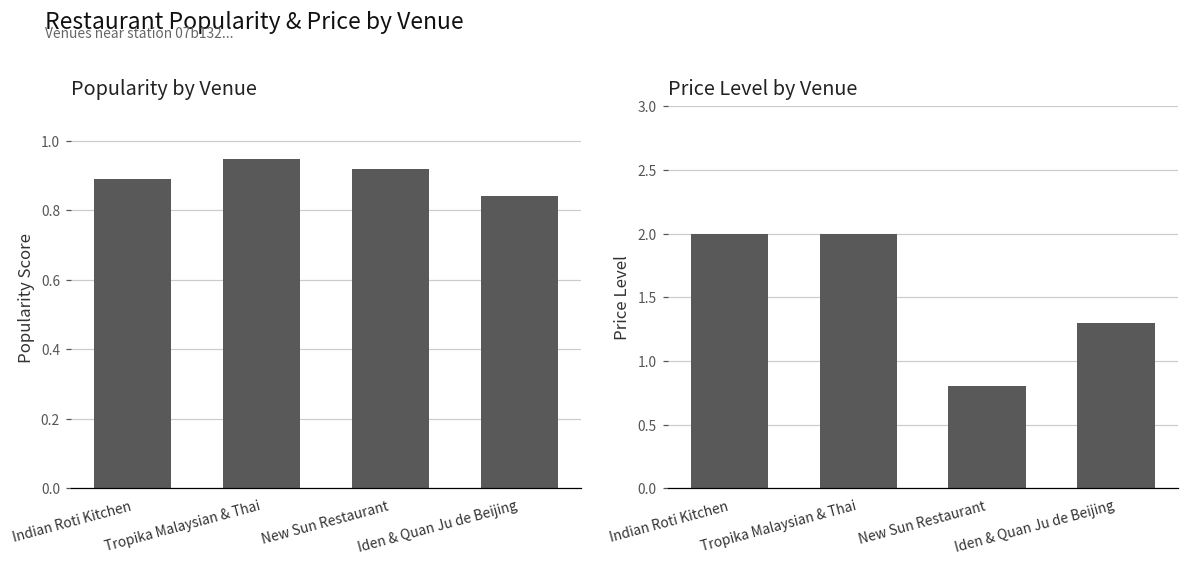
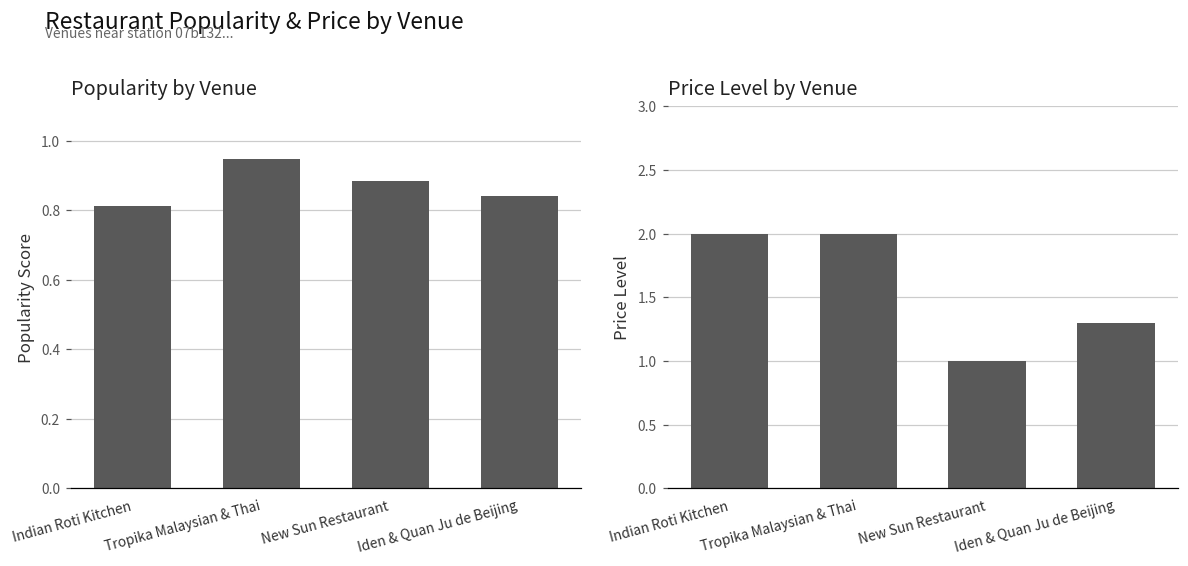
Popularity by Venue, Indian Roti Kitchen: 0.89 -> 0.81
Popularity by Venue, New Sun Restaurant: 0.92 -> 0.88
Price Level by Venue, New Sun Restaurant: 0.8 -> 1.0
